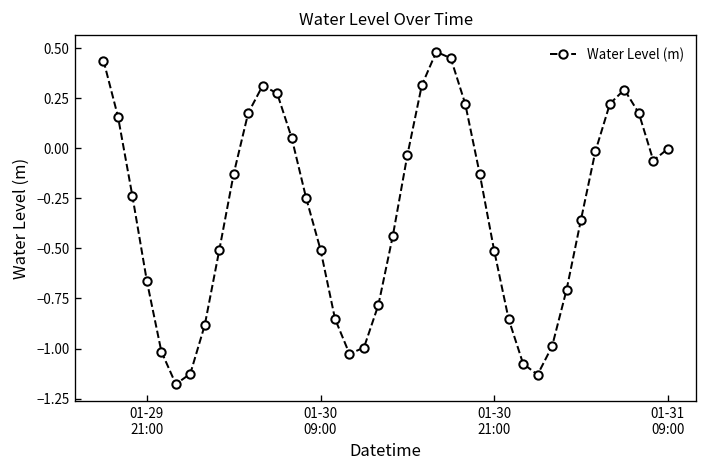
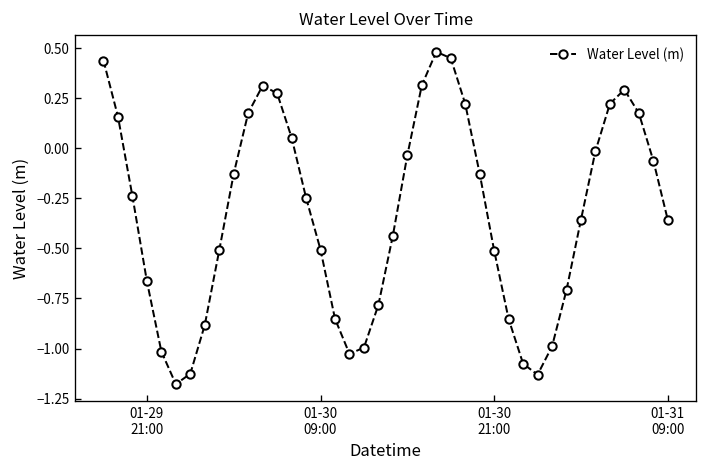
01-31 09:00: 0.00 -> -0.36
